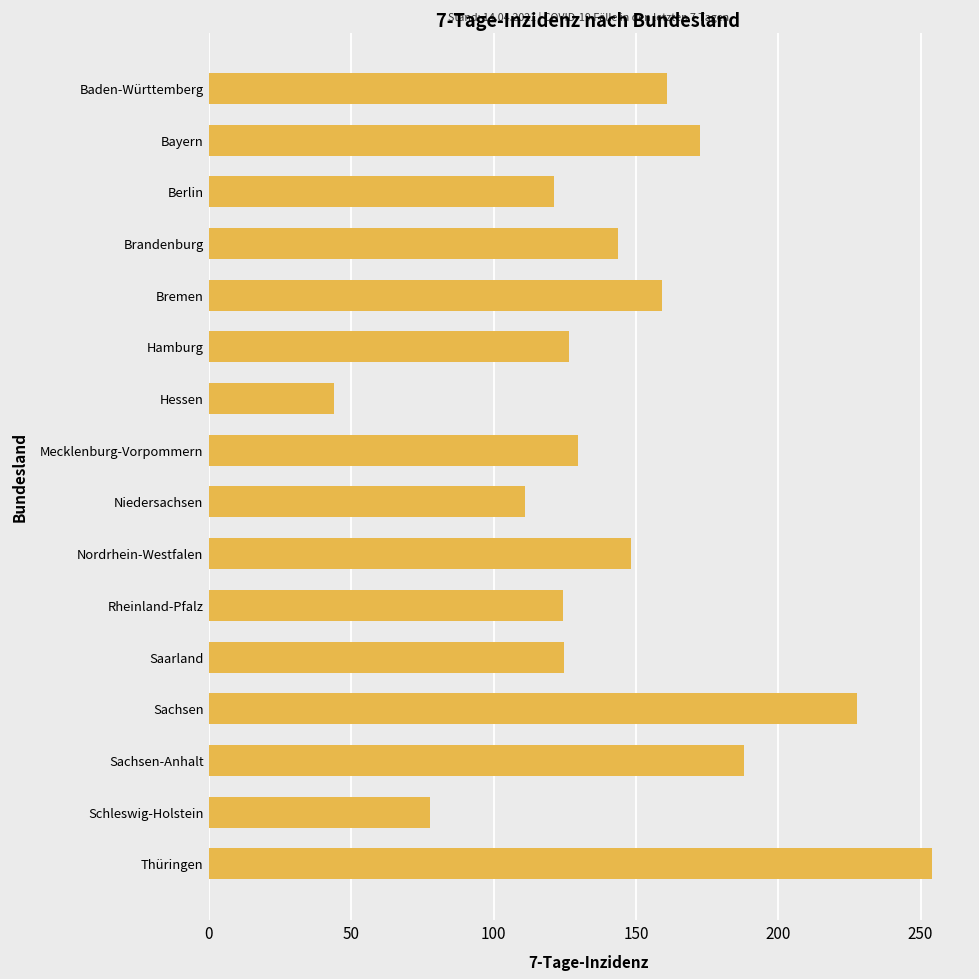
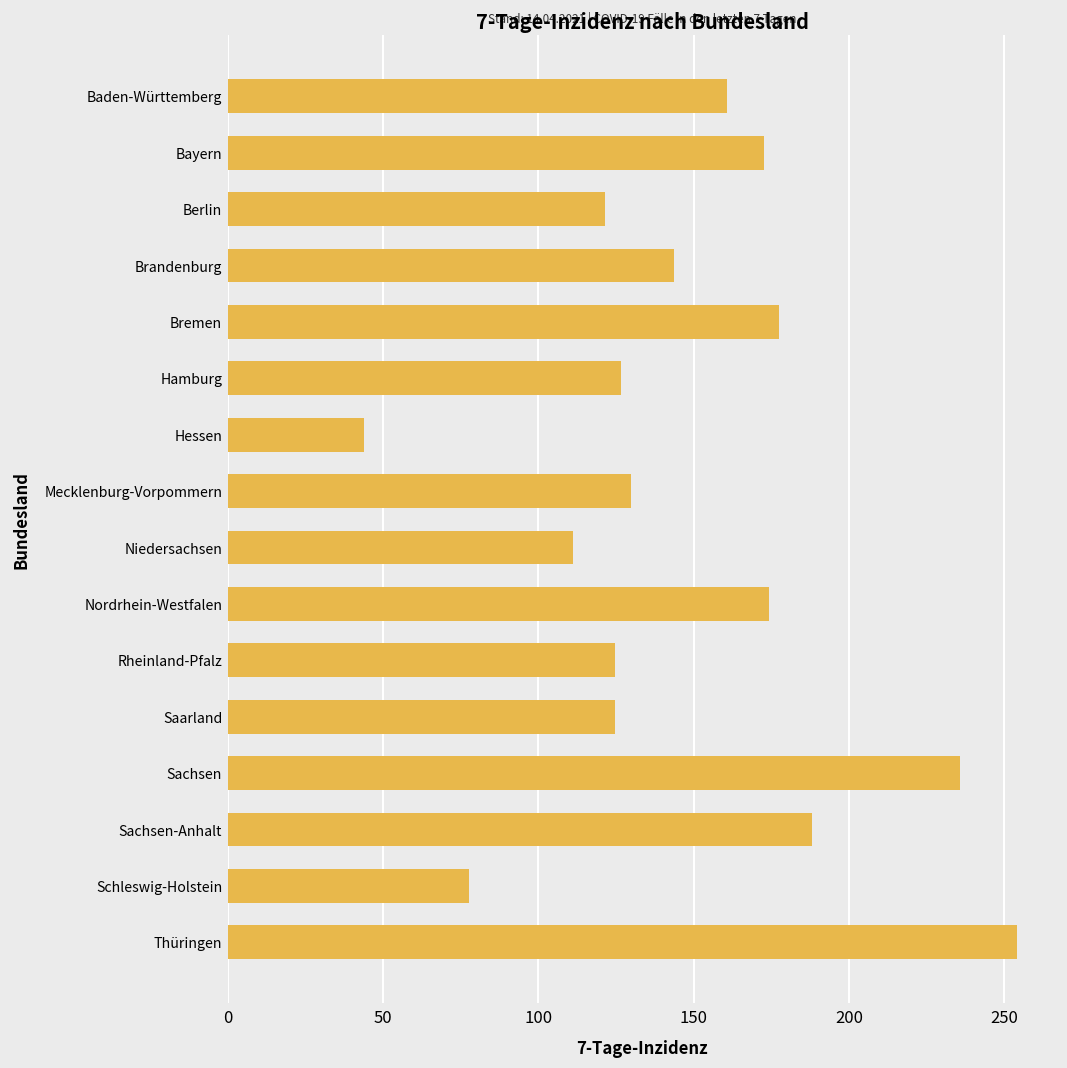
Bremen: 159 -> 178
Nordrhein-Westfalen: 148 -> 174
Sachsen: 228 -> 236
